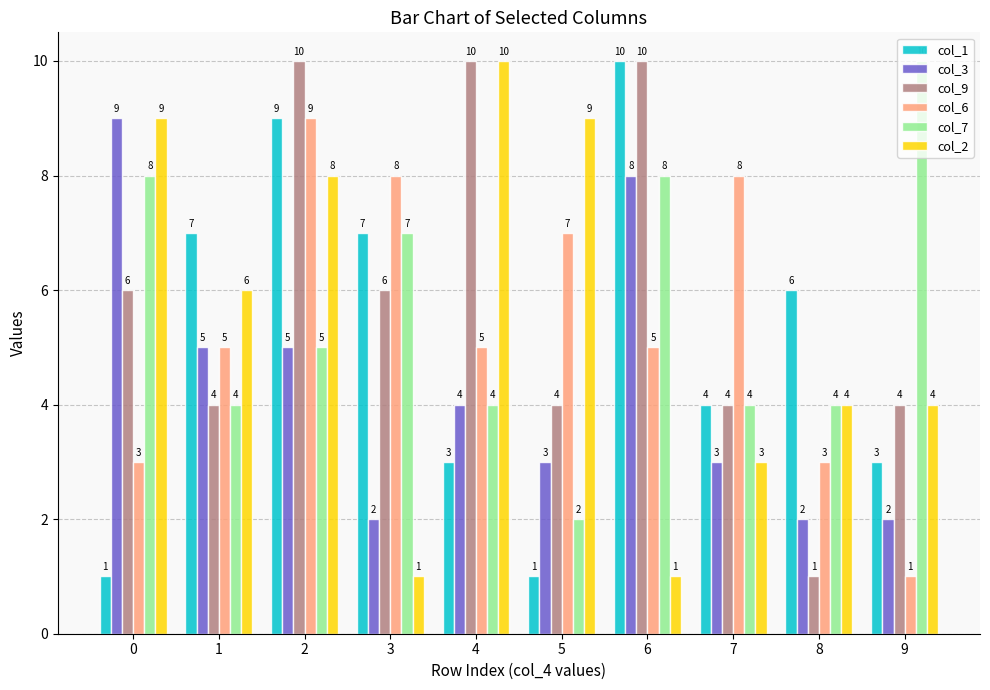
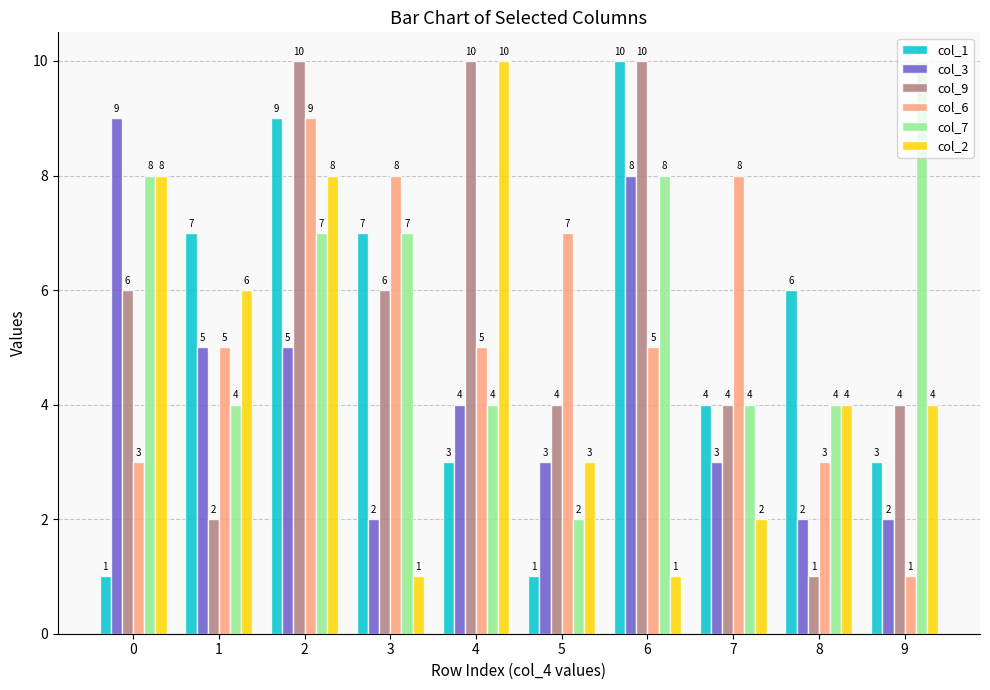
col_2, 0: 9 -> 8
col_9, 1: 4 -> 2
col_7, 2: 5 -> 7
col_2, 5: 9 -> 3
col_2, 7: 3 -> 2
